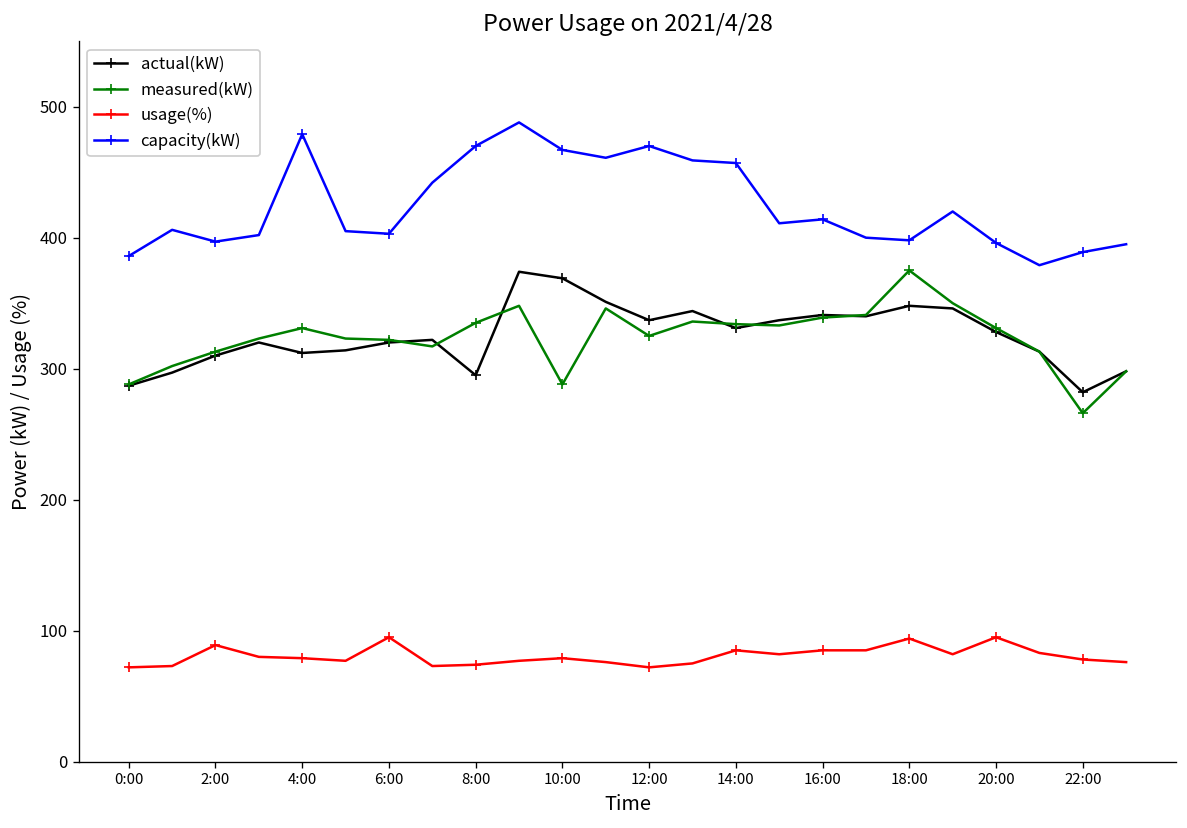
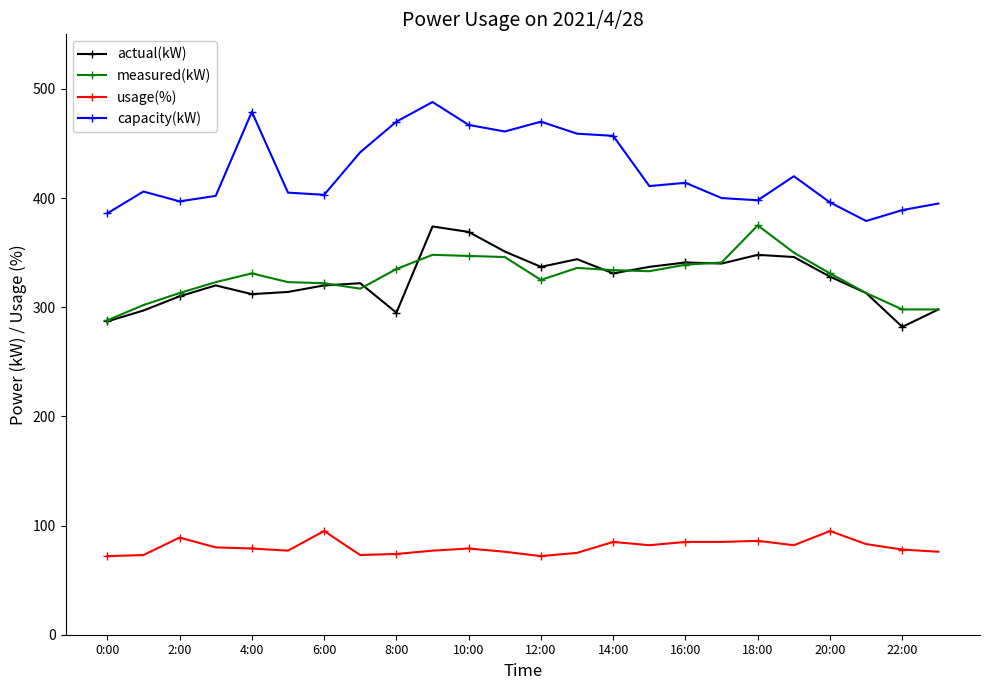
measured(kW), 10:00: 288 -> 347
usage(%), 18:00: 94 -> 86
measured(kW), 22:00: 266 -> 298
